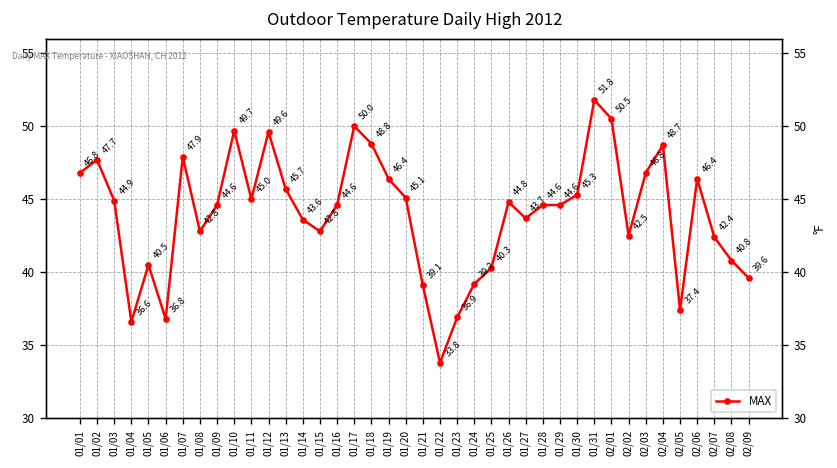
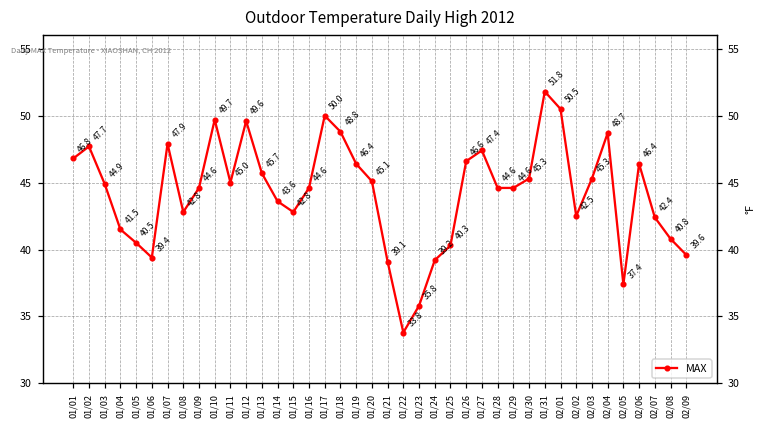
01/04: 36.6 -> 41.5
01/06: 36.8 -> 39.4
01/23: 36.9 -> 35.8
01/26: 44.8 -> 46.6
01/27: 43.7 -> 47.4
02/03: 46.8 -> 45.3
